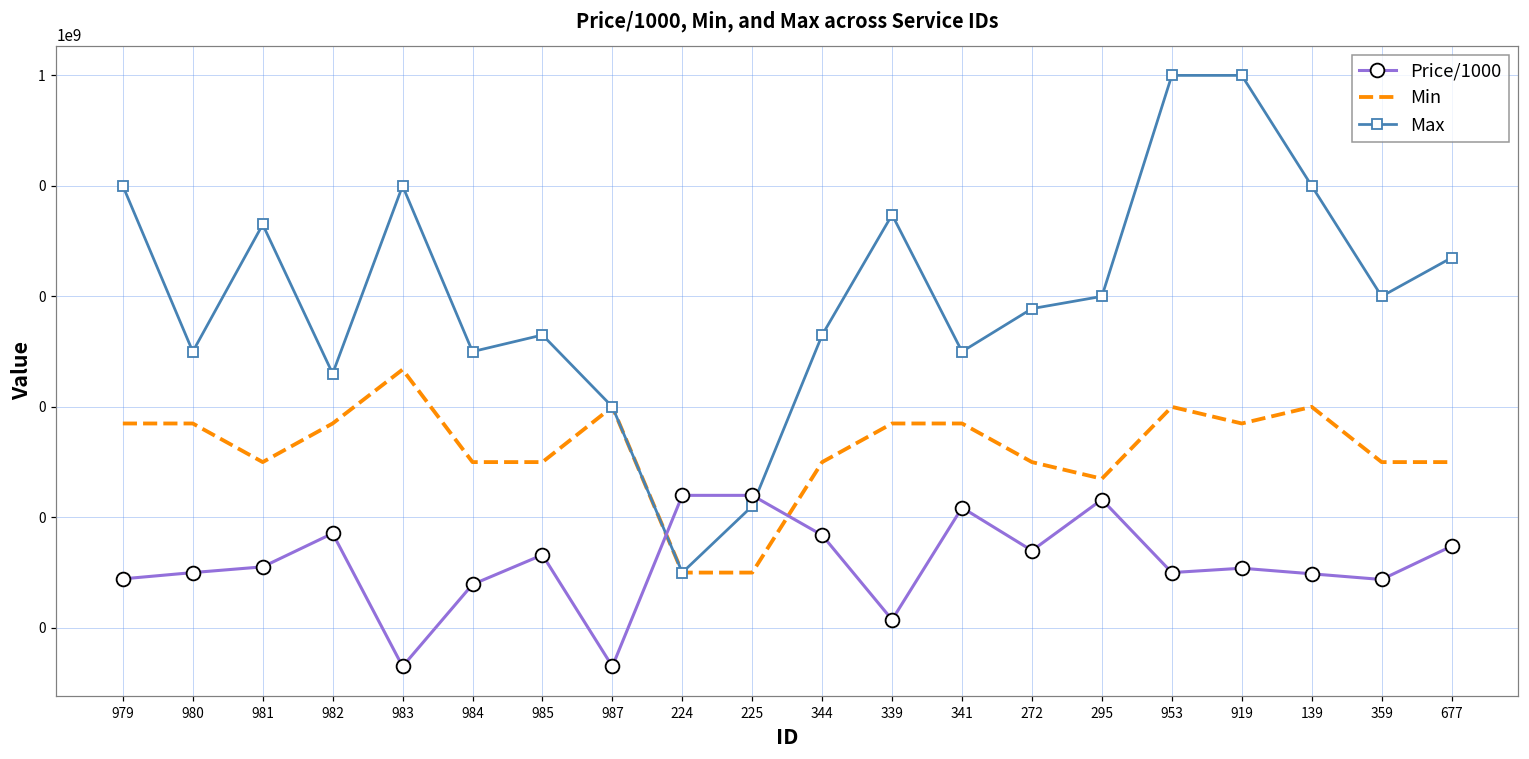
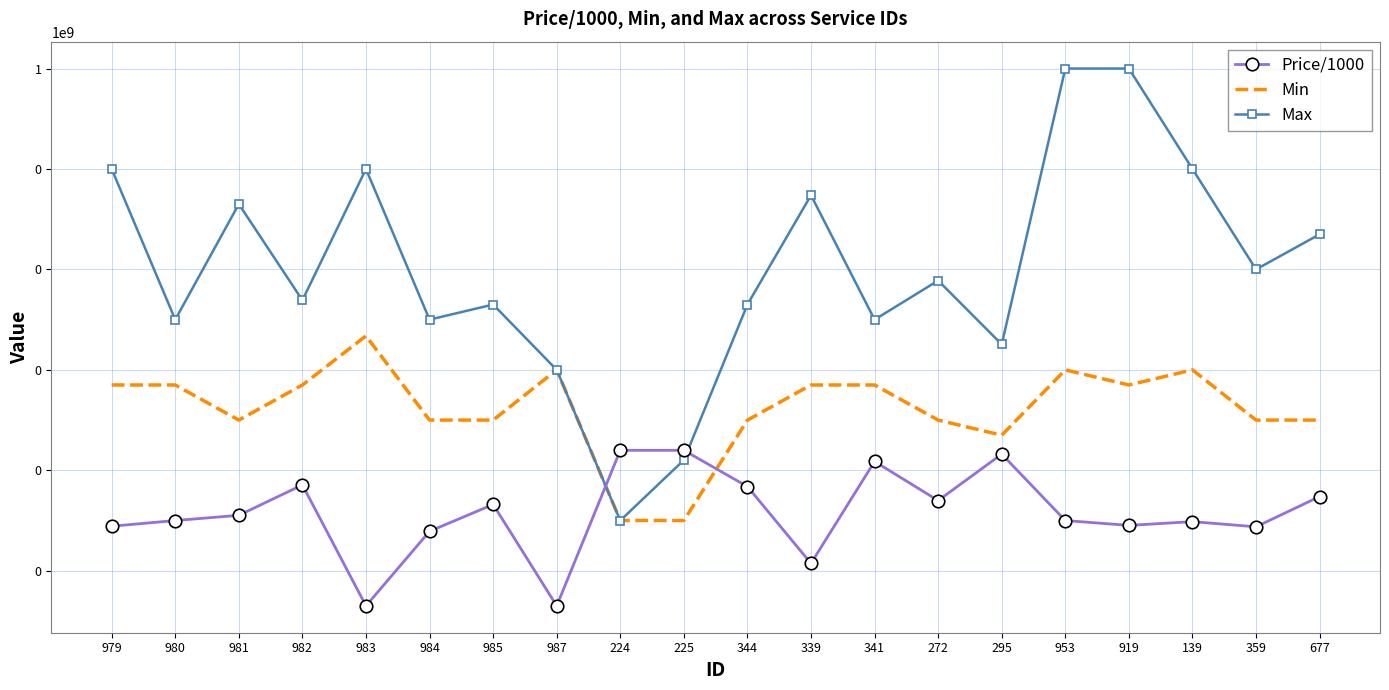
Max, 982: 4000 -> 20000
Max, 295: 100000 -> 3000
Price/1000, 919: 1.2 -> 0.8
